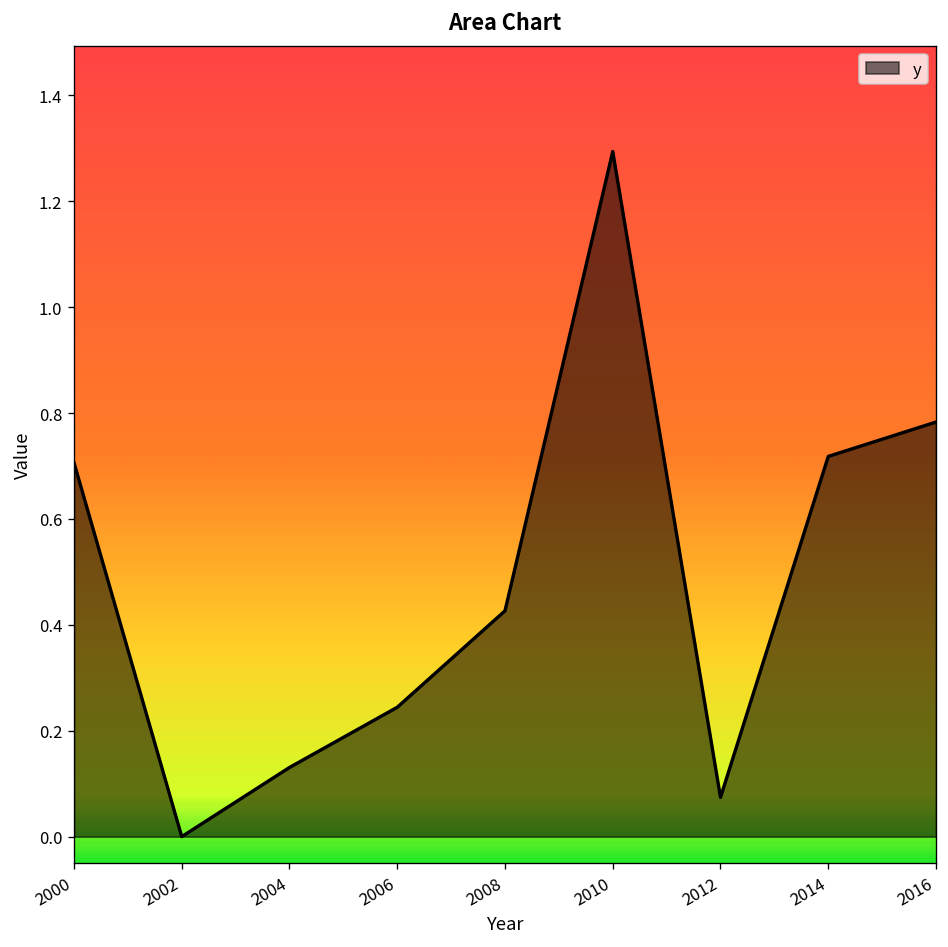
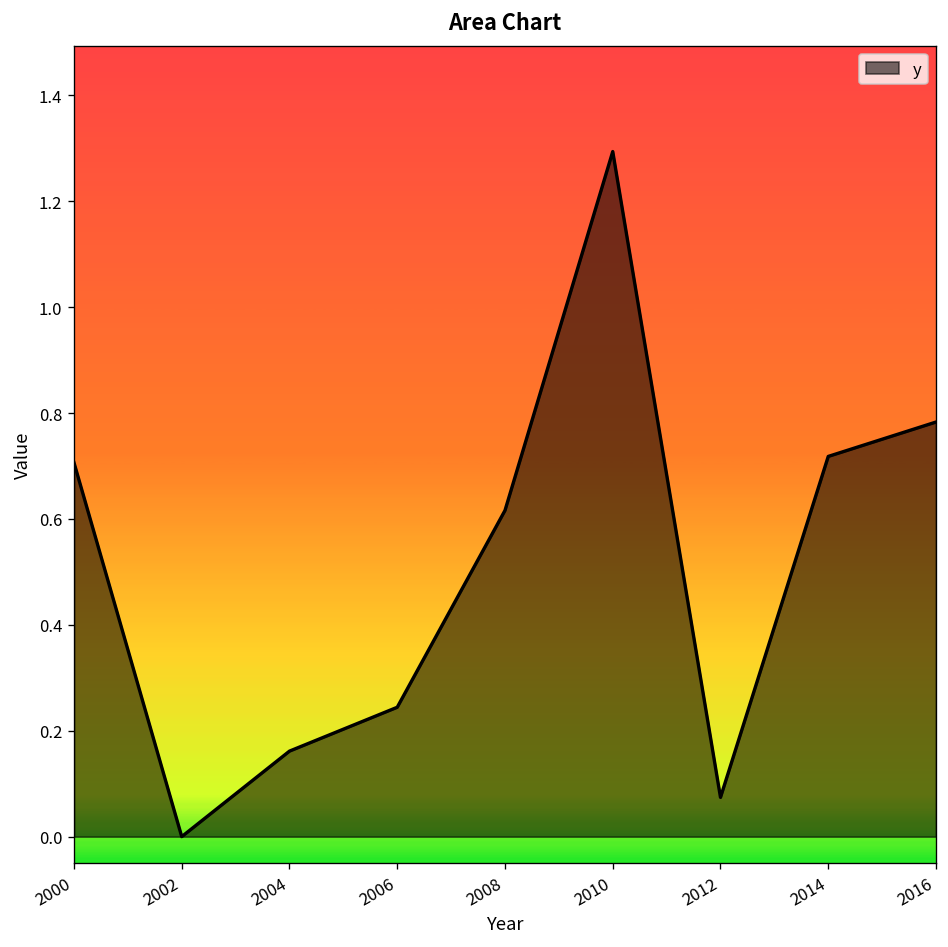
2004: 0.13 -> 0.16
2008: 0.43 -> 0.62
